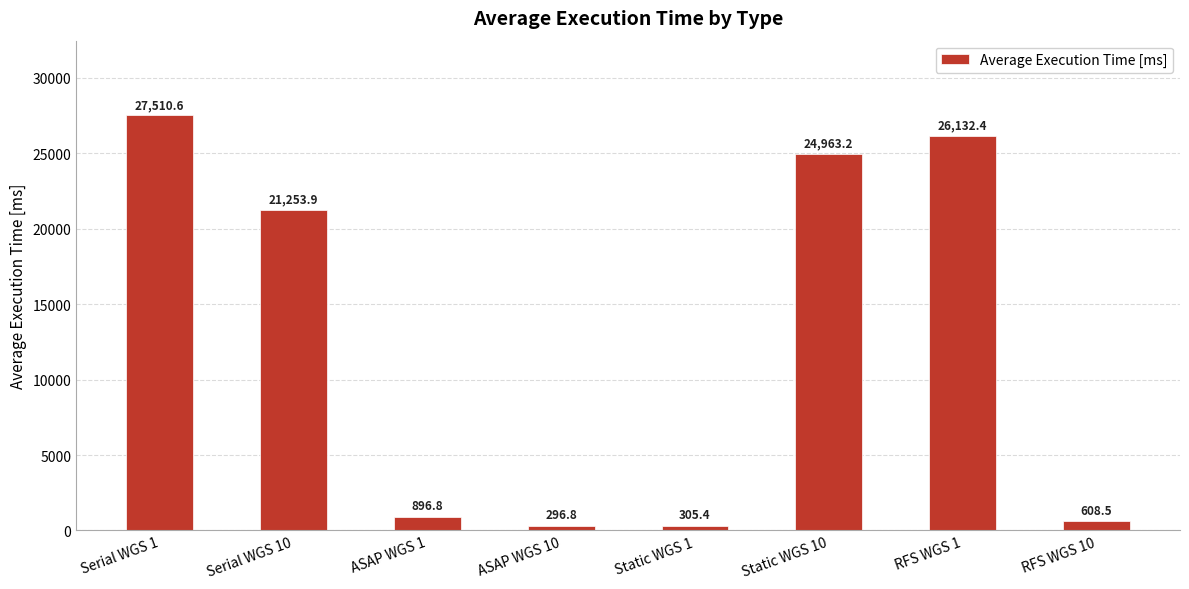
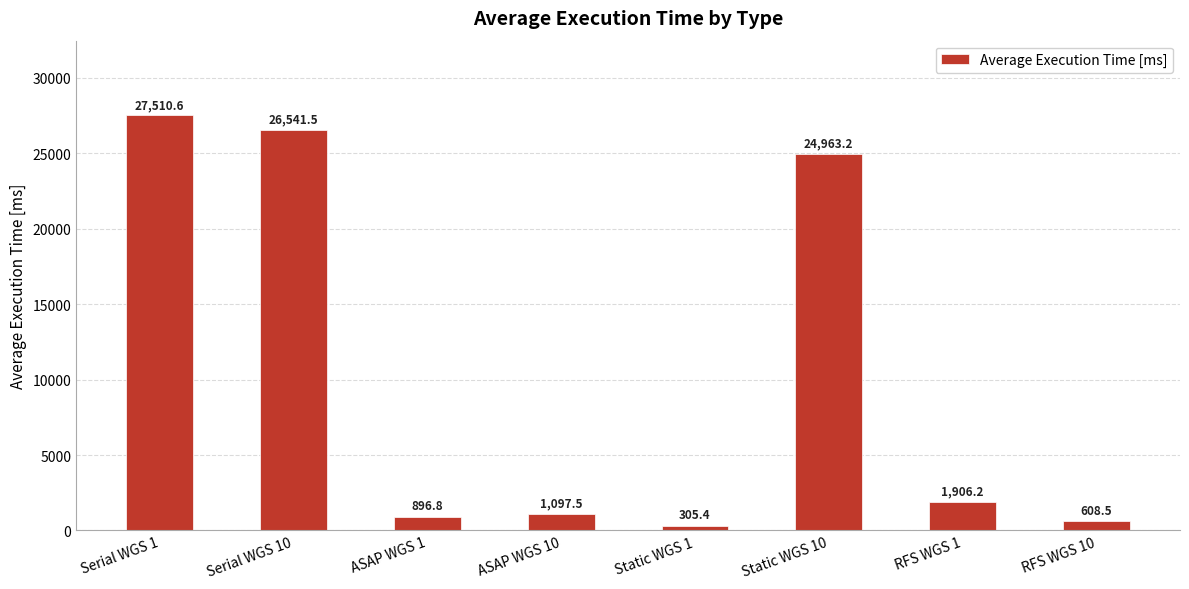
Serial WGS 10: 21,253.9 -> 26,541.5
ASAP WGS 10: 296.8 -> 1,097.5
RFS WGS 1: 26,132.4 -> 1,906.2
